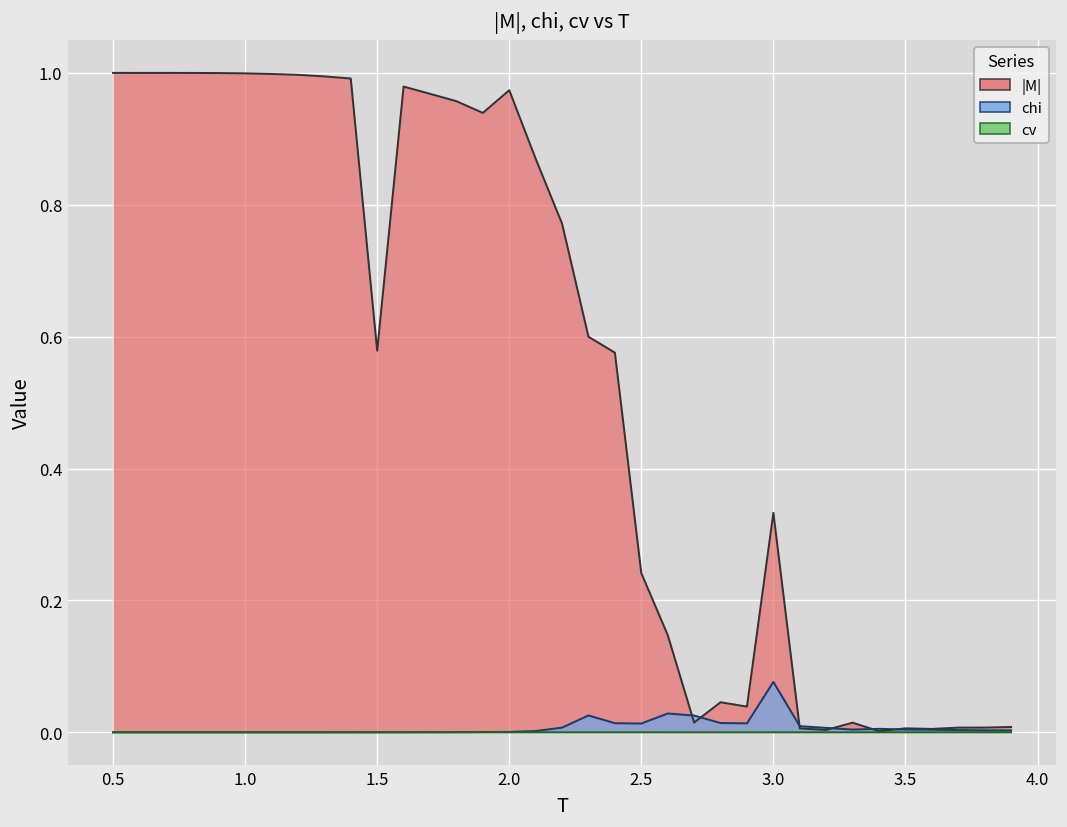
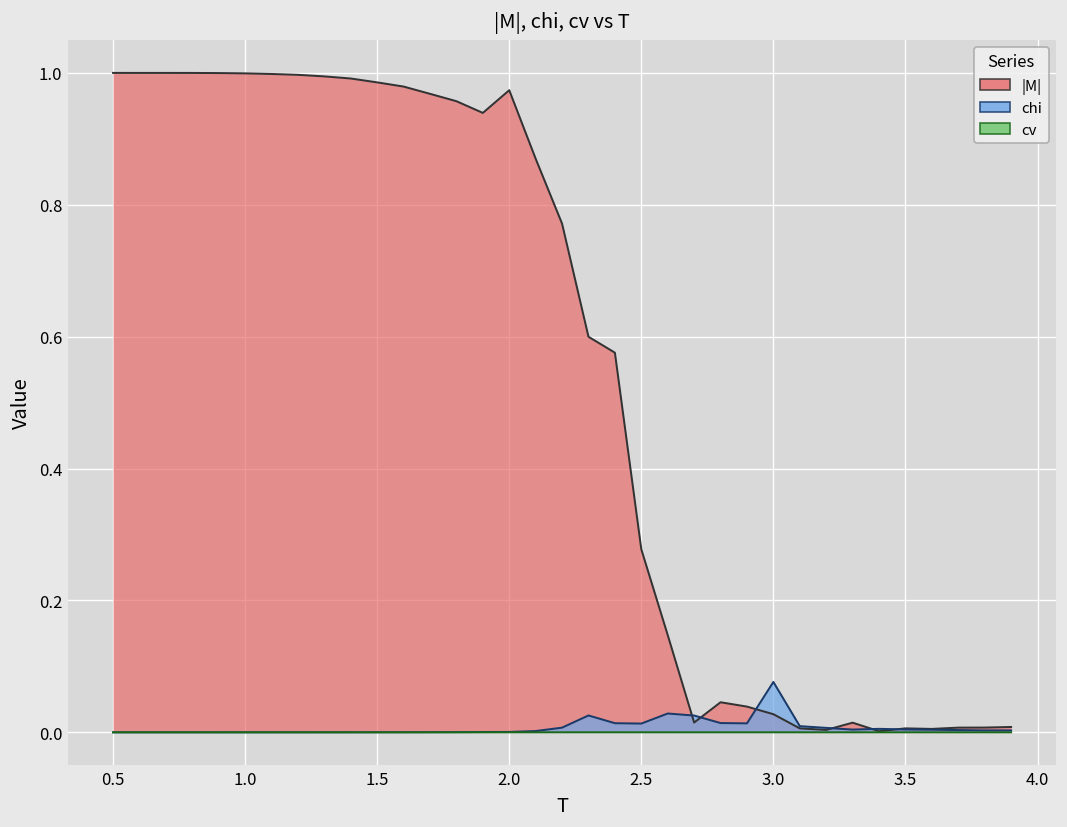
|M|, 1.5: 0.58 -> 0.99
|M|, 2.5: 0.24 -> 0.28
|M|, 3.0: 0.33 -> 0.03
